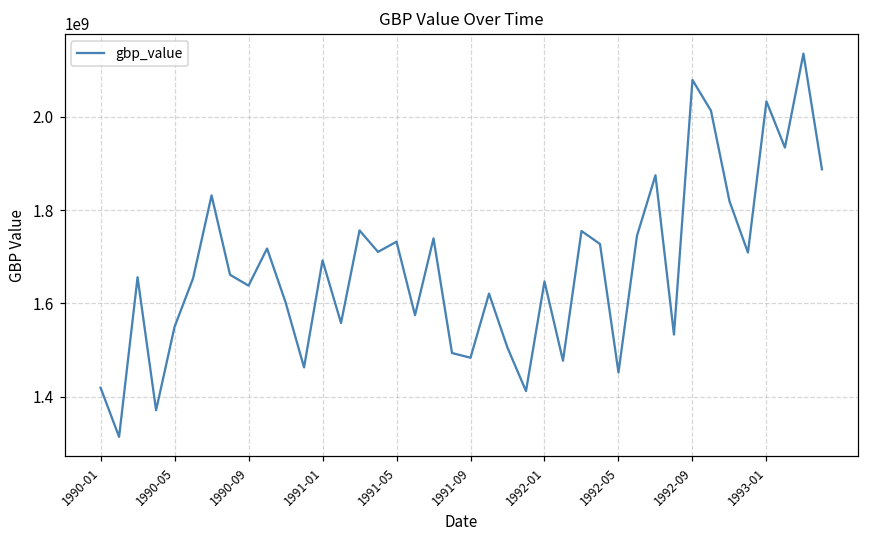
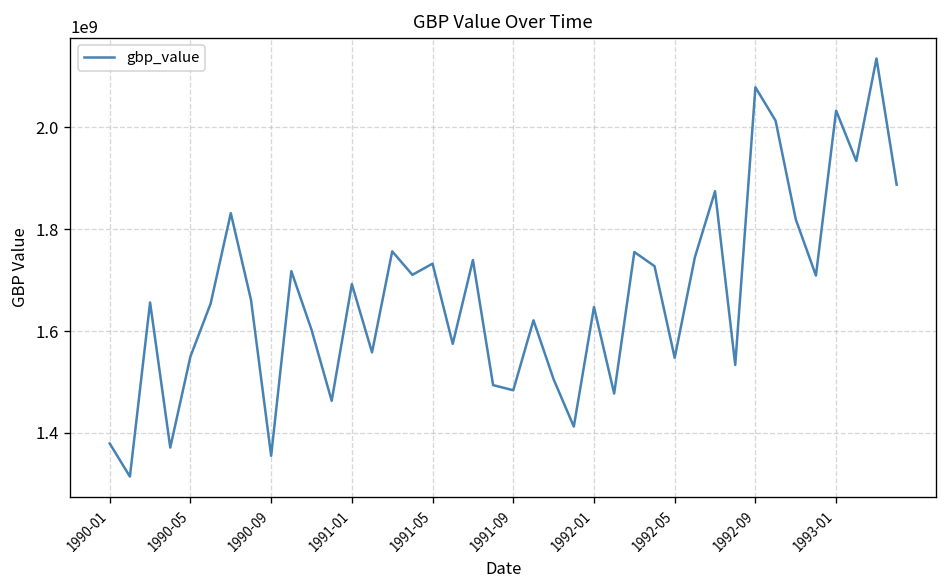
1990-01: 1420000000 -> 1380000000
1990-09: 1640000000 -> 1360000000
1992-05: 1450000000 -> 1550000000
